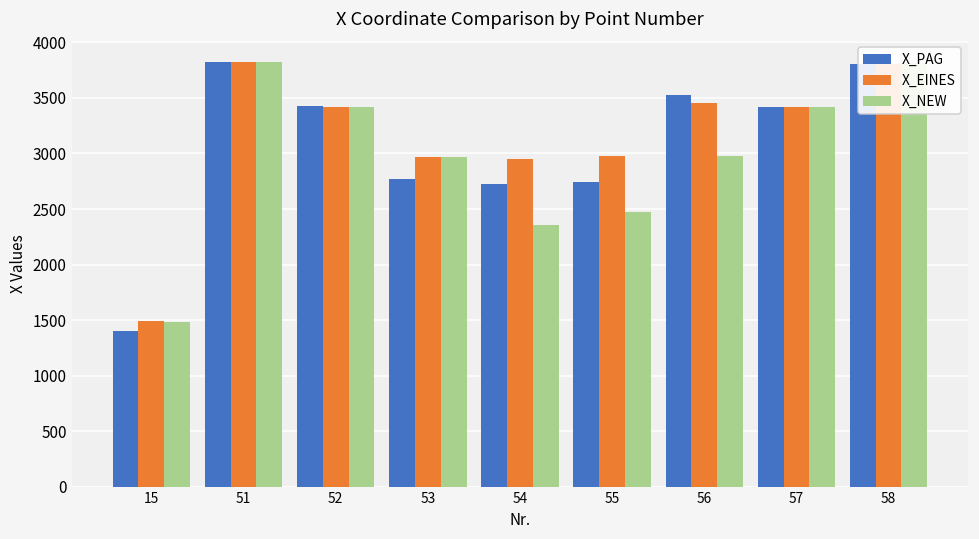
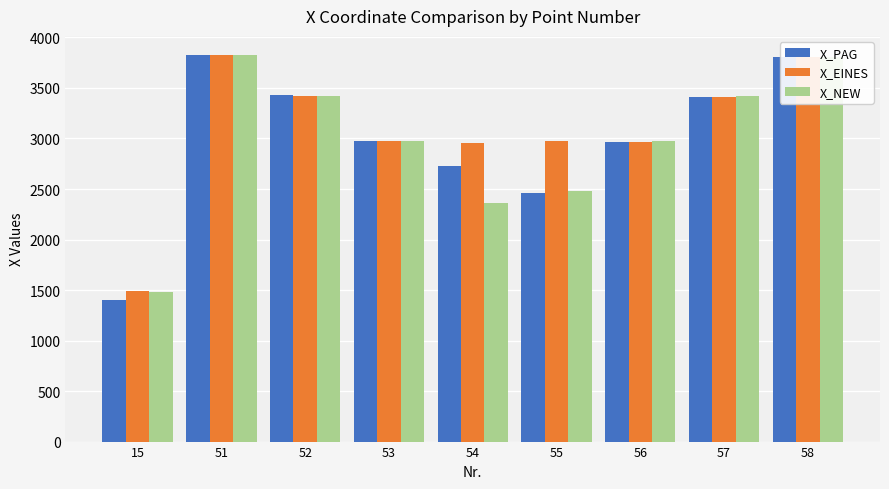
X_PAG, 53: 2770 -> 2970
X_PAG, 55: 2750 -> 2460
X_PAG, 56: 3520 -> 2960
X_EINES, 56: 3450 -> 2960
